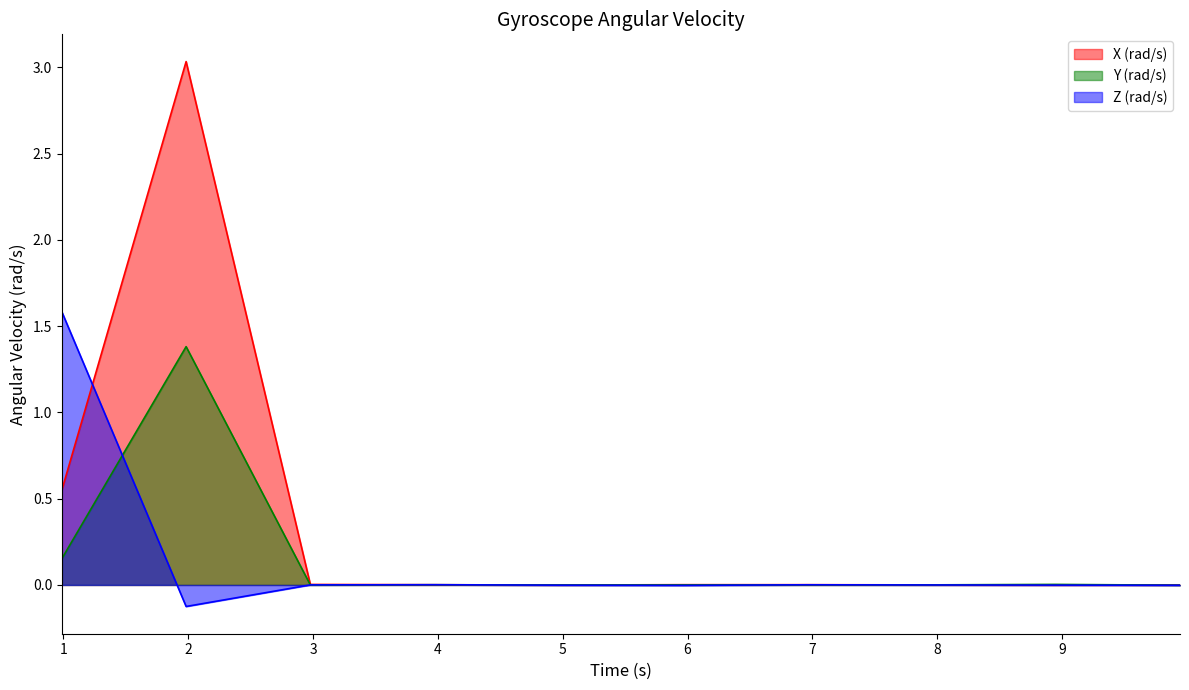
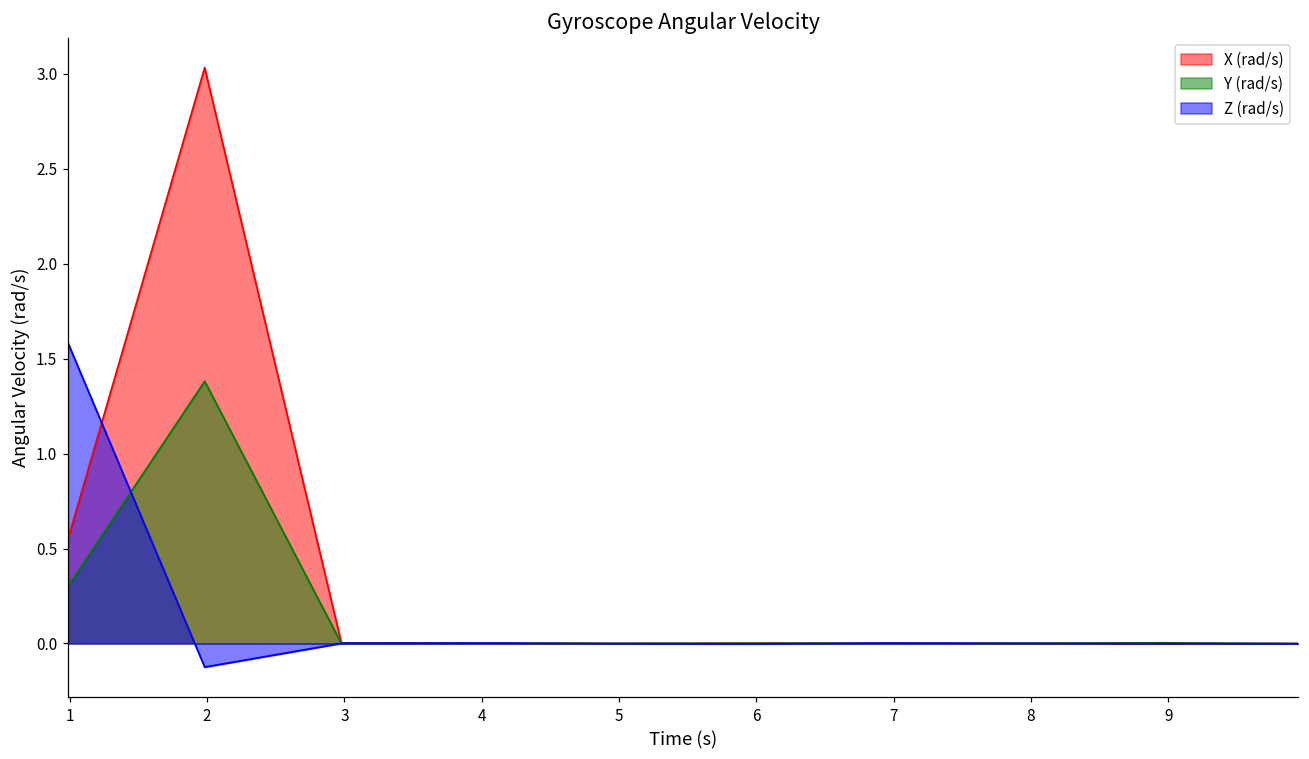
Y (rad/s), 1: 0.15 -> 0.30
